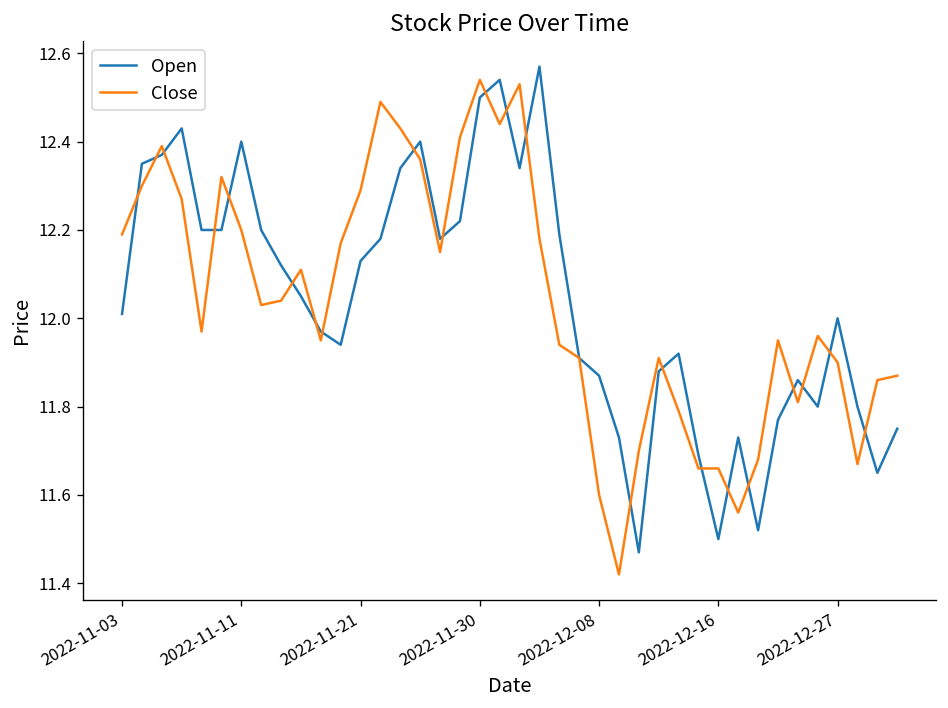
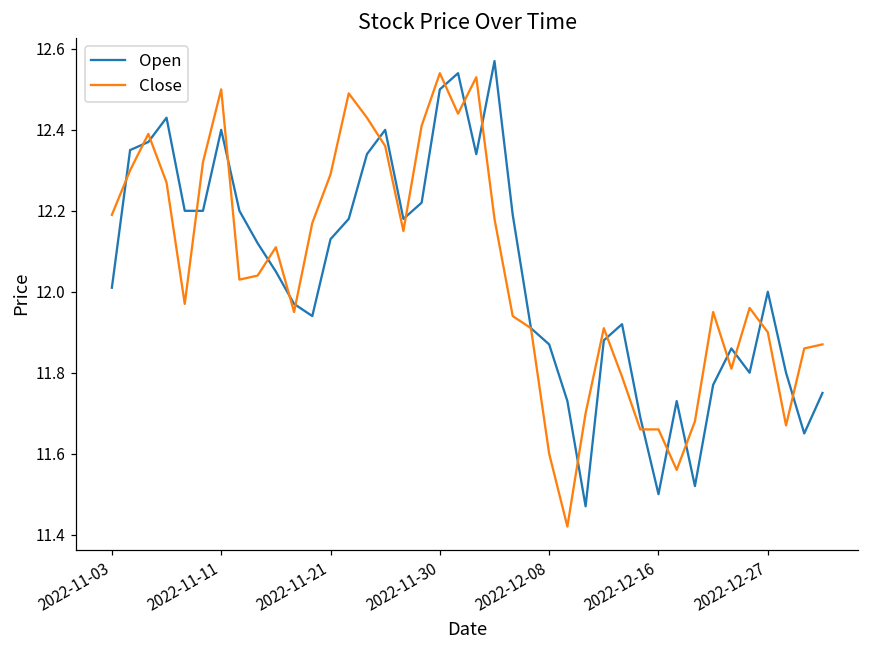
Close, 2022-11-11: 12.2 -> 12.5
